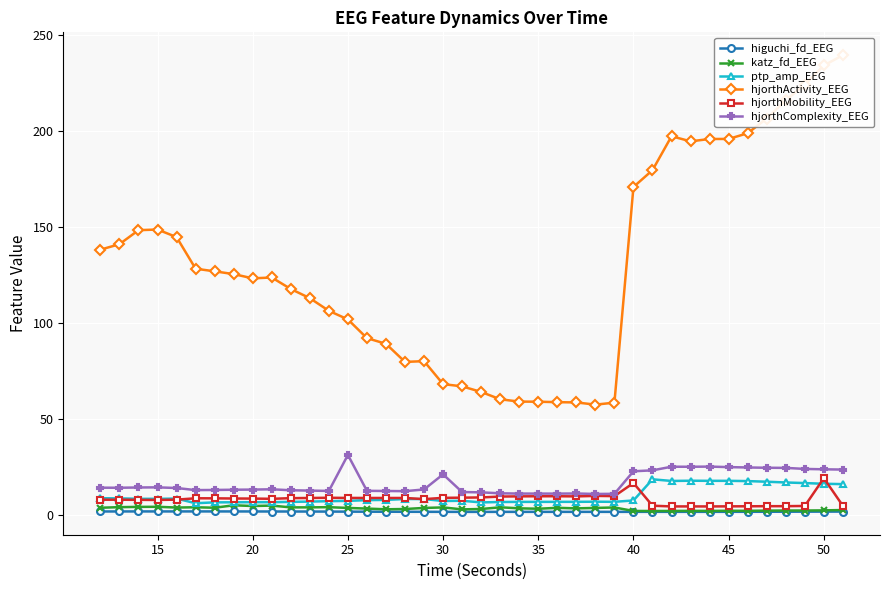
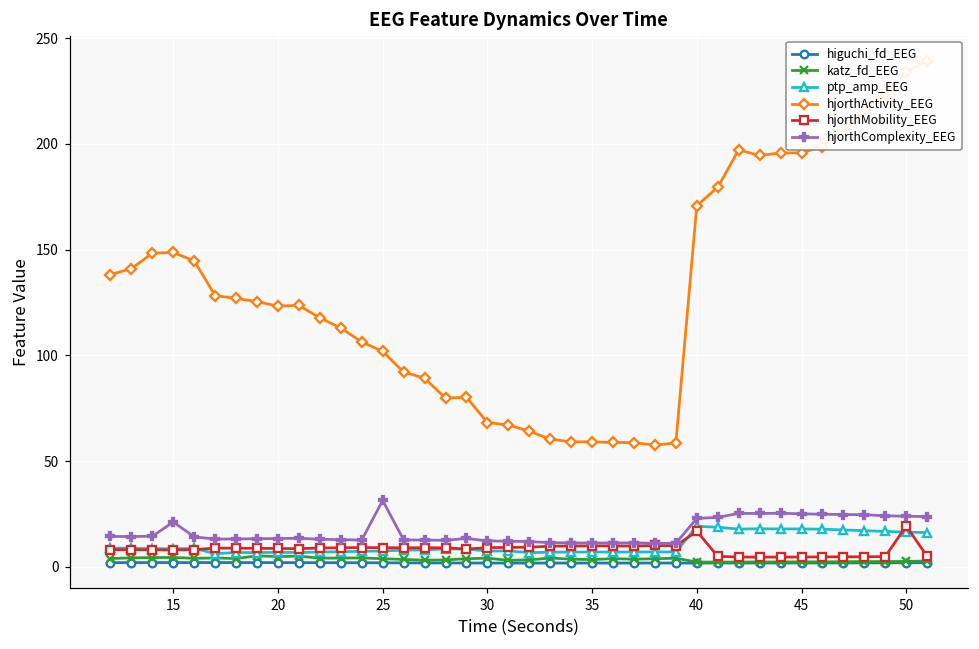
hjorthComplexity_EEG, 15: 14 -> 21
hjorthComplexity_EEG, 30: 21 -> 12
ptp_amp_EEG, 40: 8 -> 19
